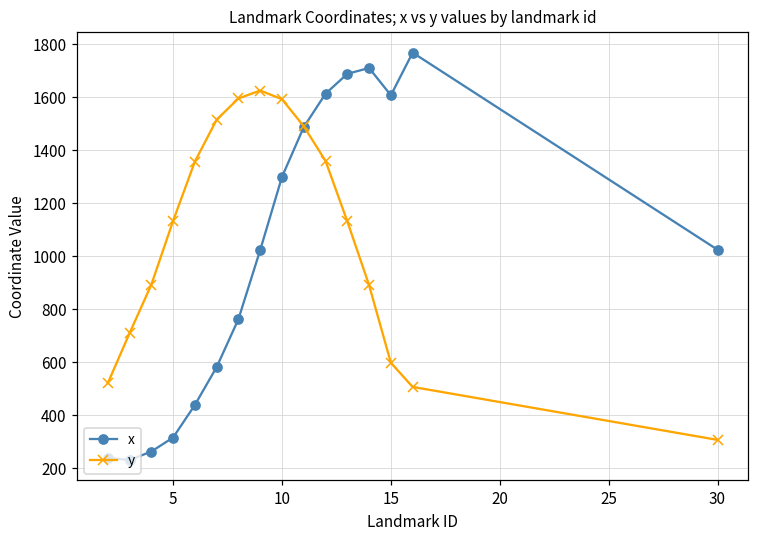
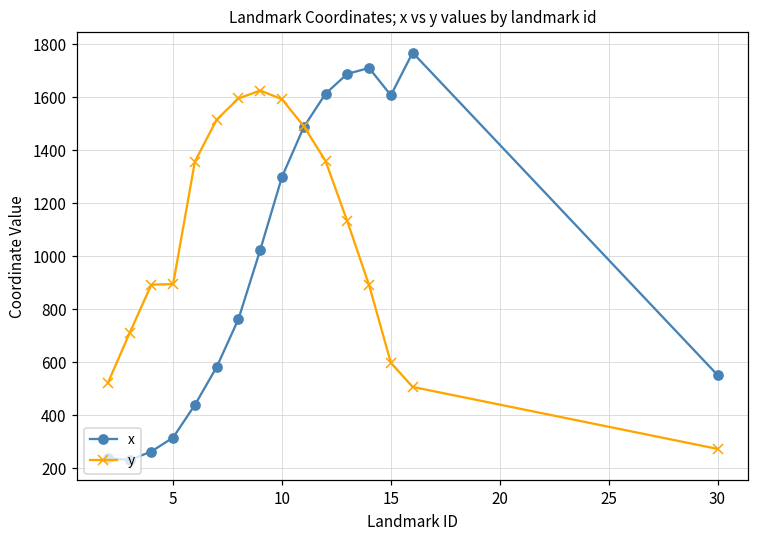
y, 5: 1130 -> 900
x, 30: 1030 -> 550
y, 30: 310 -> 270
